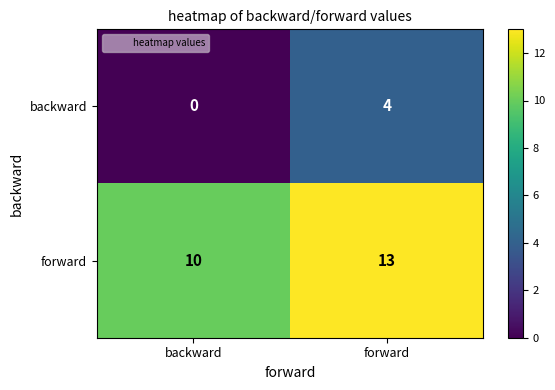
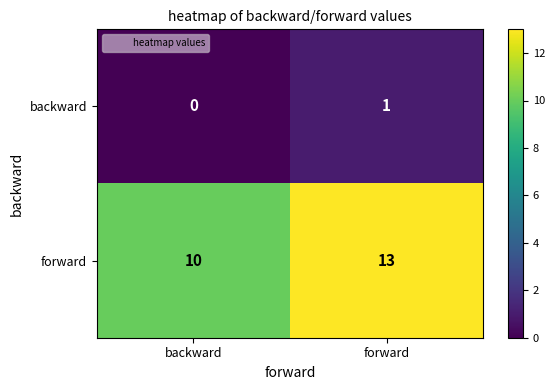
backward, forward: 4 -> 1
